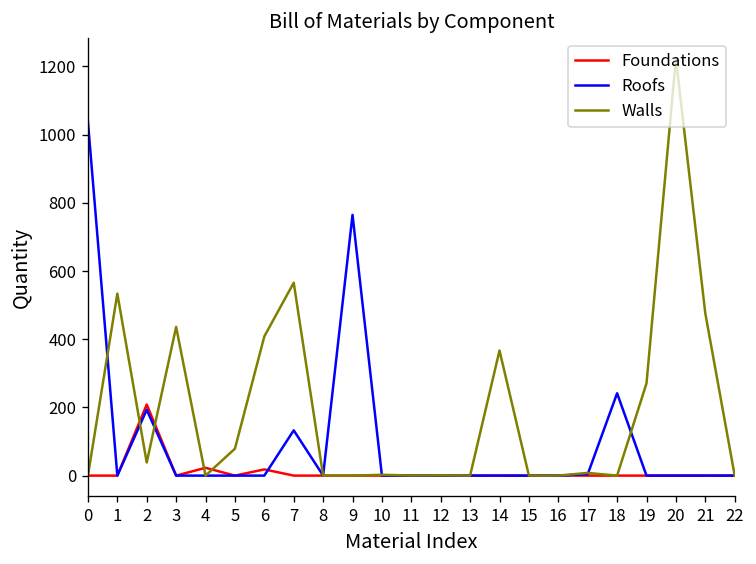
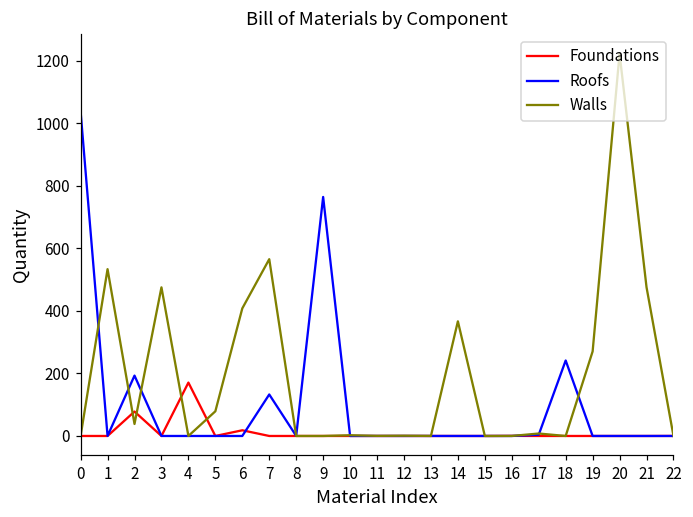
Foundations, 2: 210 -> 80
Walls, 3: 440 -> 480
Foundations, 4: 20 -> 170
